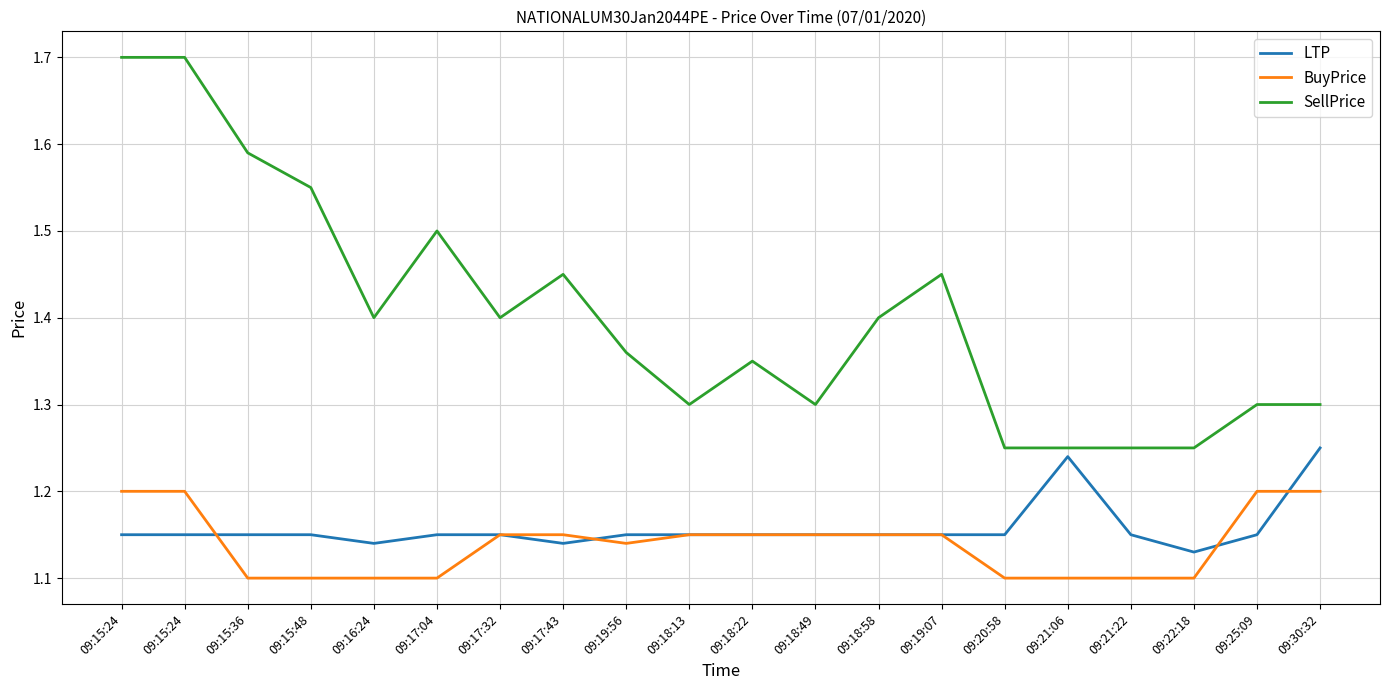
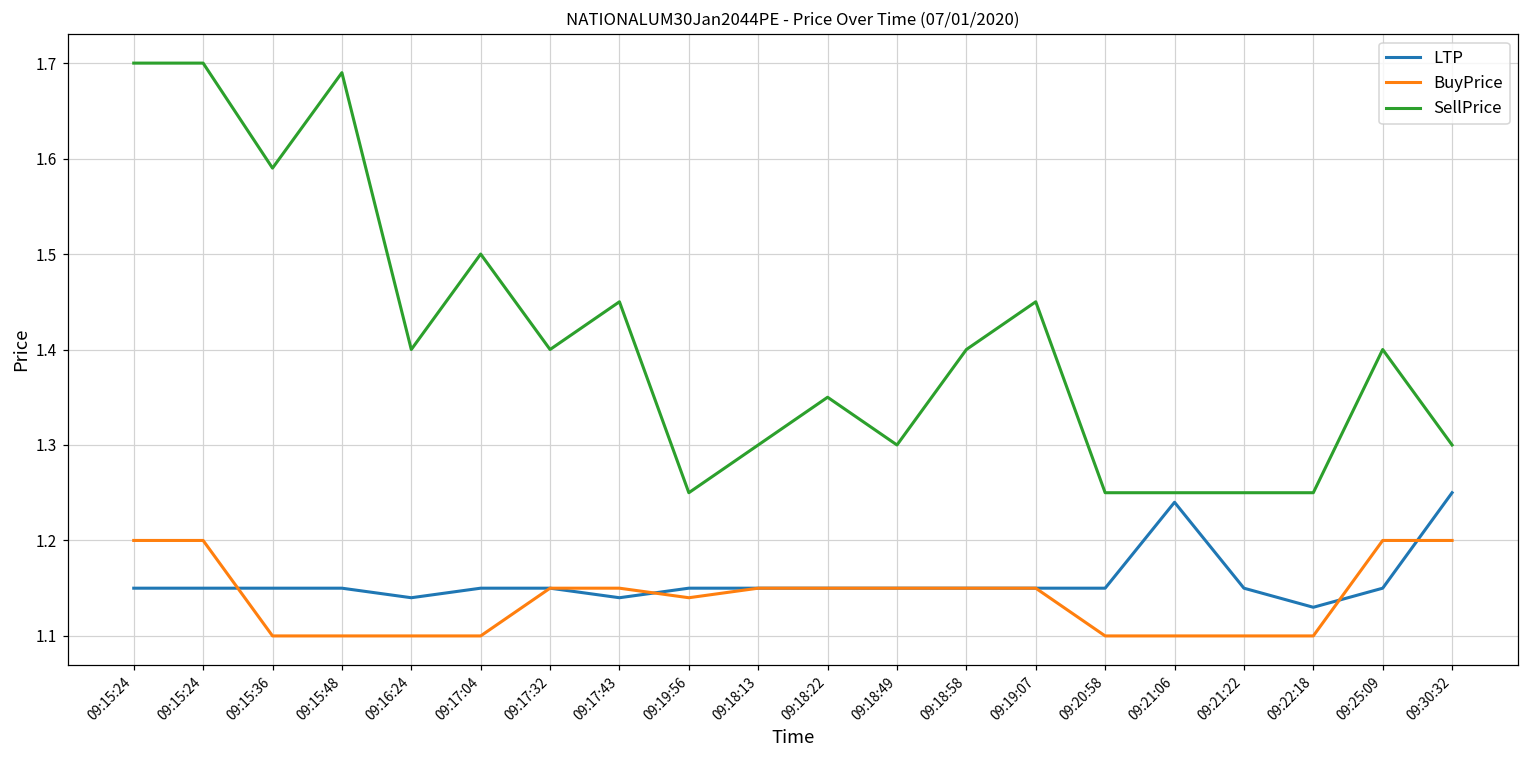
SellPrice, 09:15:48: 1.55 -> 1.69
SellPrice, 09:19:56: 1.36 -> 1.25
SellPrice, 09:25:09: 1.3 -> 1.4
